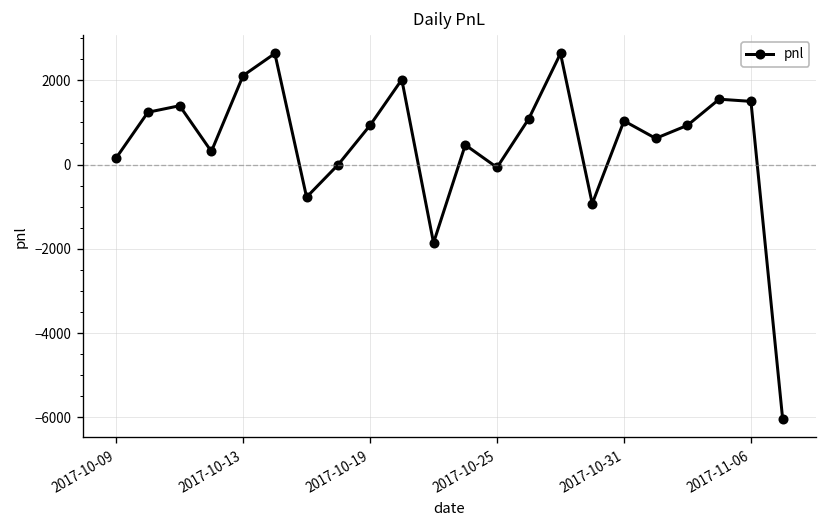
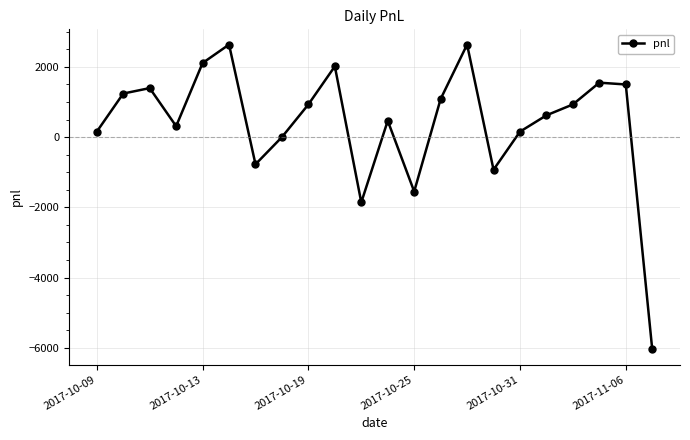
2017-10-25: -100 -> -1600
2017-10-31: 1000 -> 200
